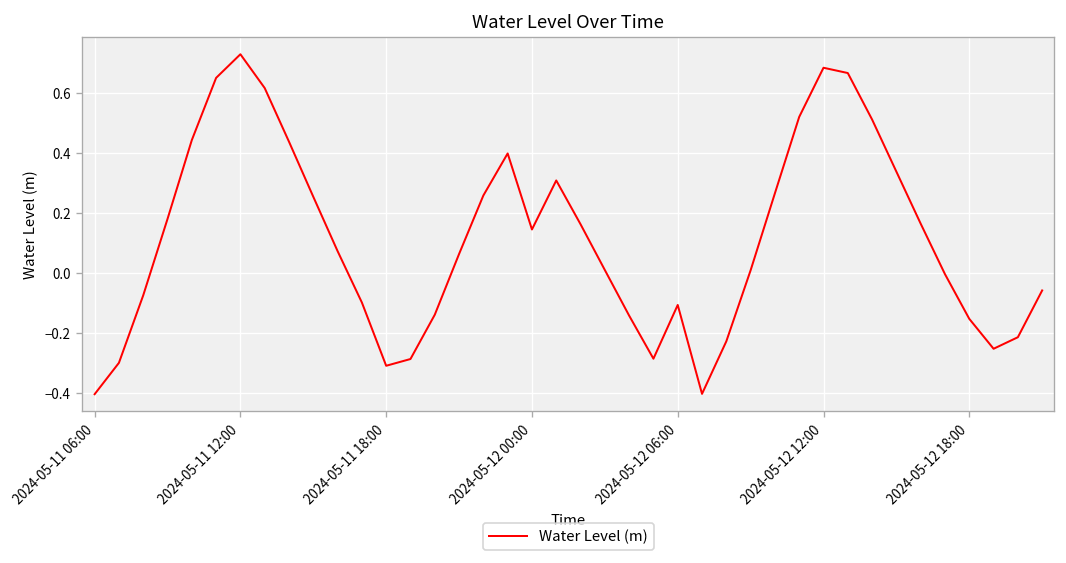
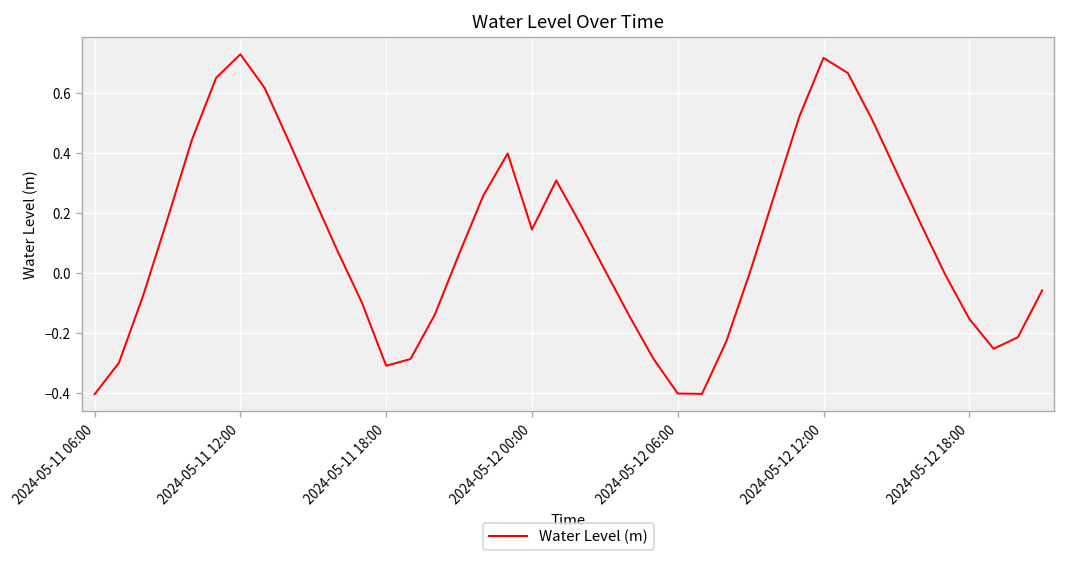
2024-05-12 06:00: -0.11 -> -0.40
2024-05-12 12:00: 0.68 -> 0.72
